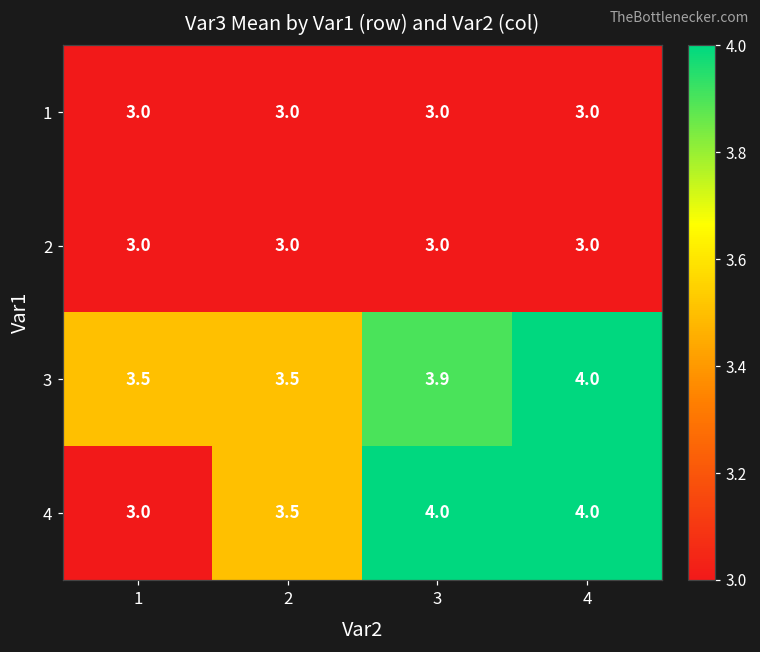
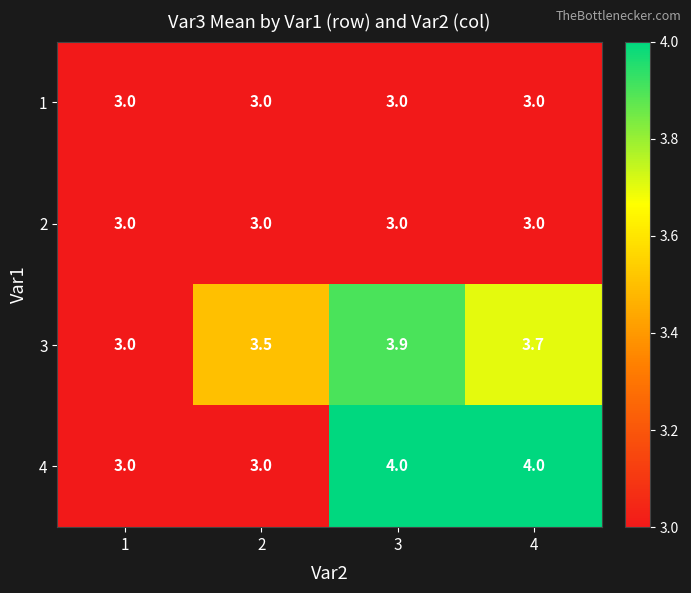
3, 1: 3.5 -> 3.0
3, 4: 4.0 -> 3.7
4, 2: 3.5 -> 3.0
